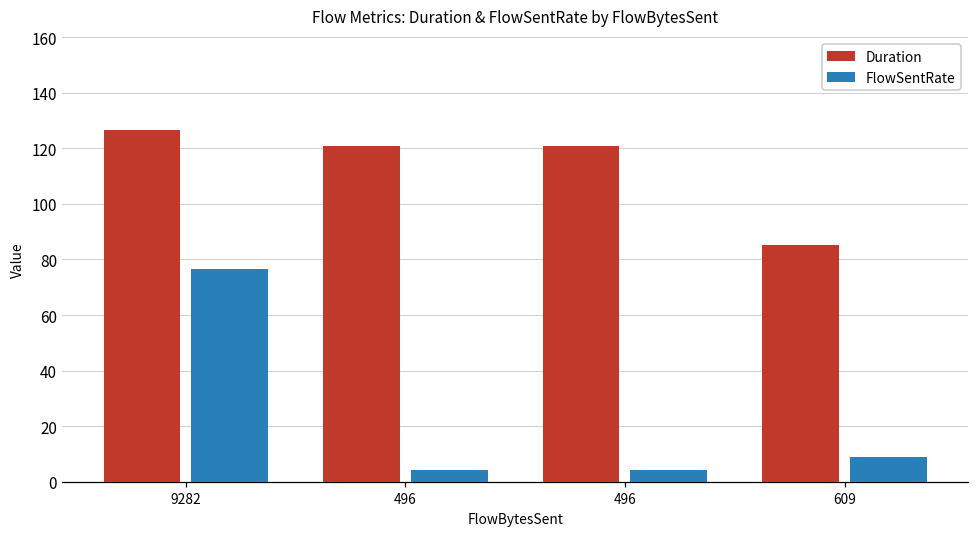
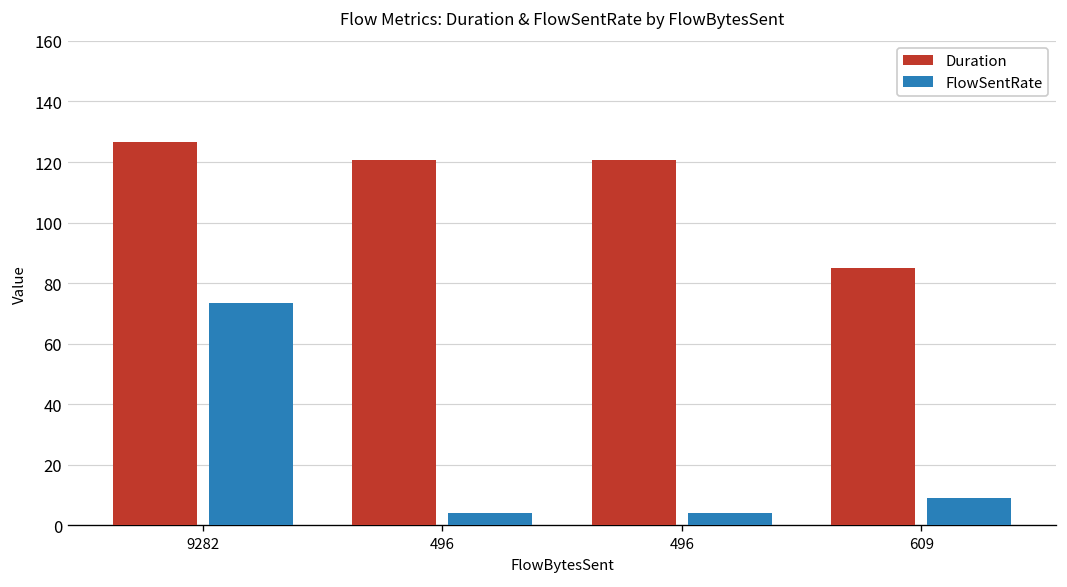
FlowSentRate, 9282: 77 -> 73
